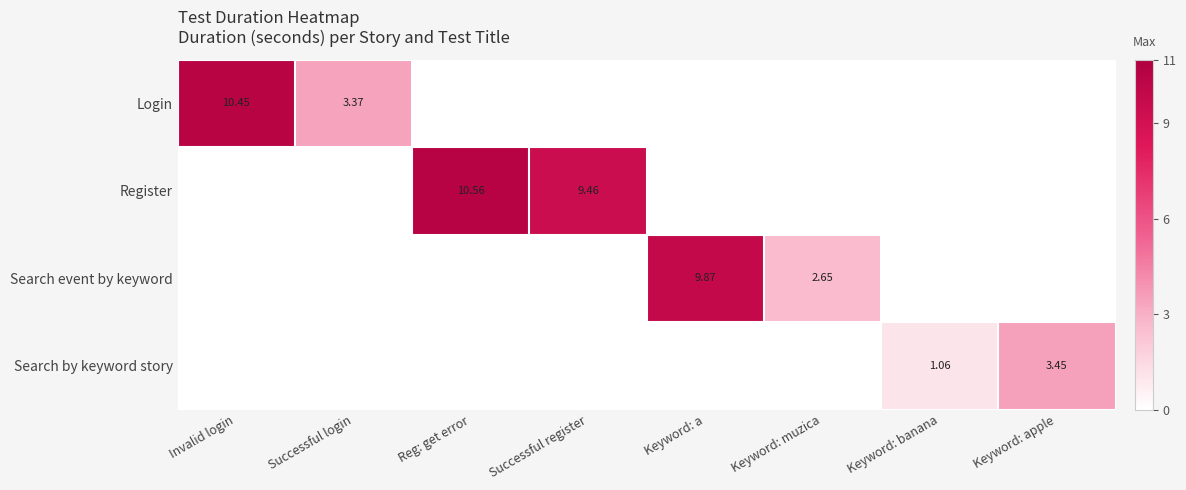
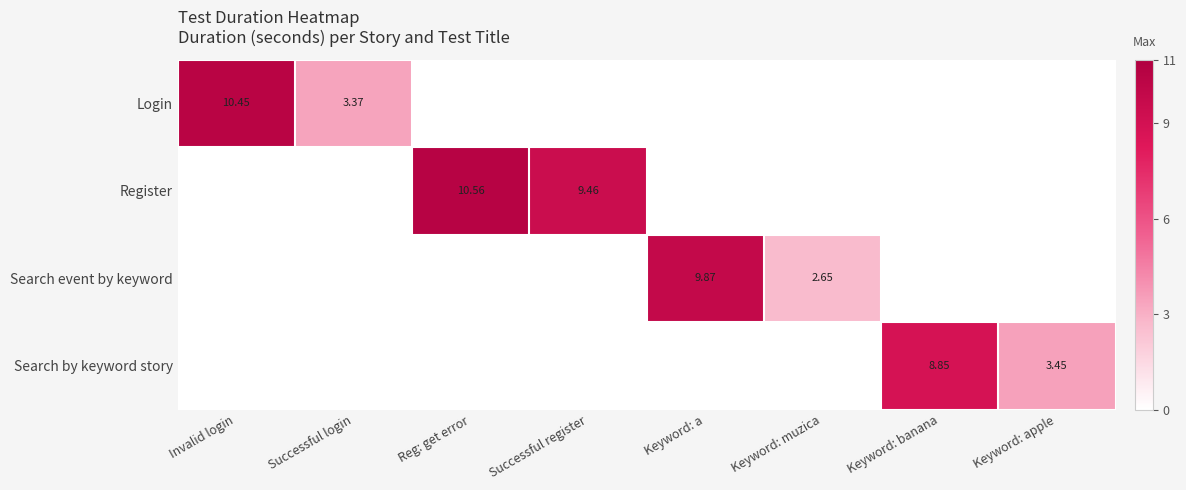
Search by keyword story, Keyword: banana: 1.06 -> 8.85
